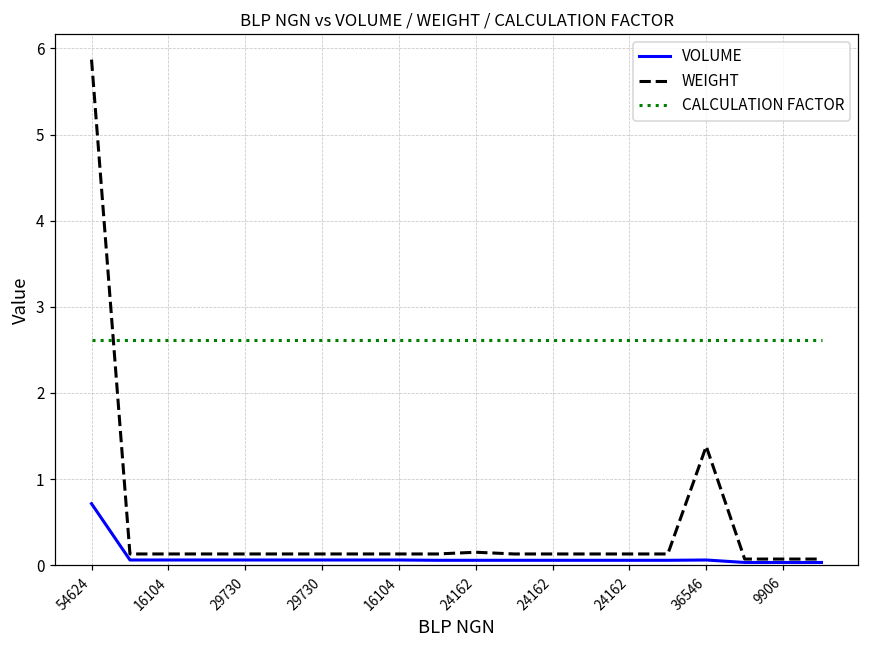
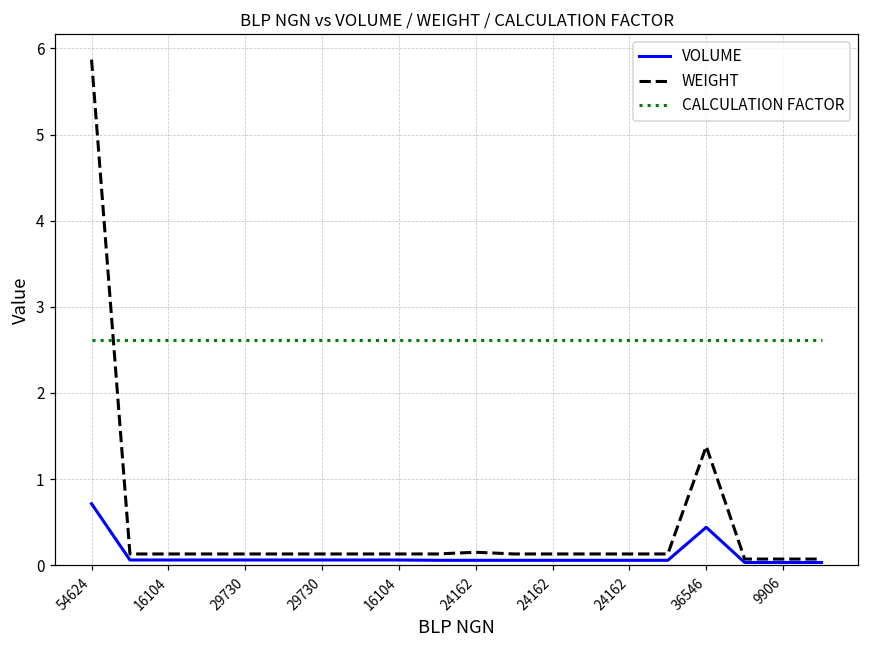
VOLUME, 36546: 0.1 -> 0.4
